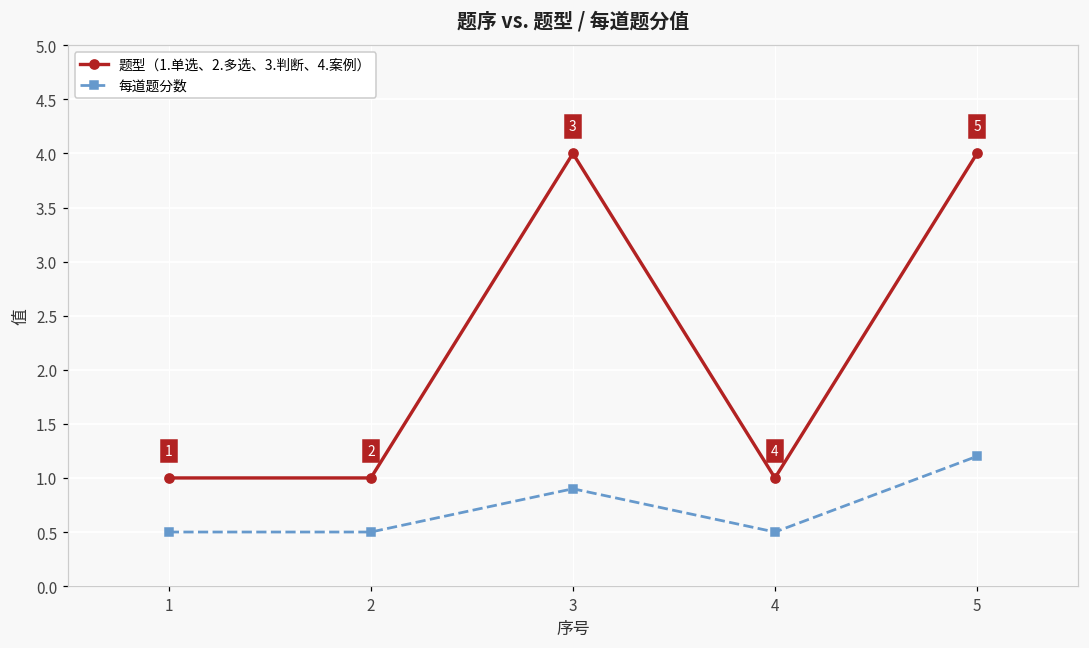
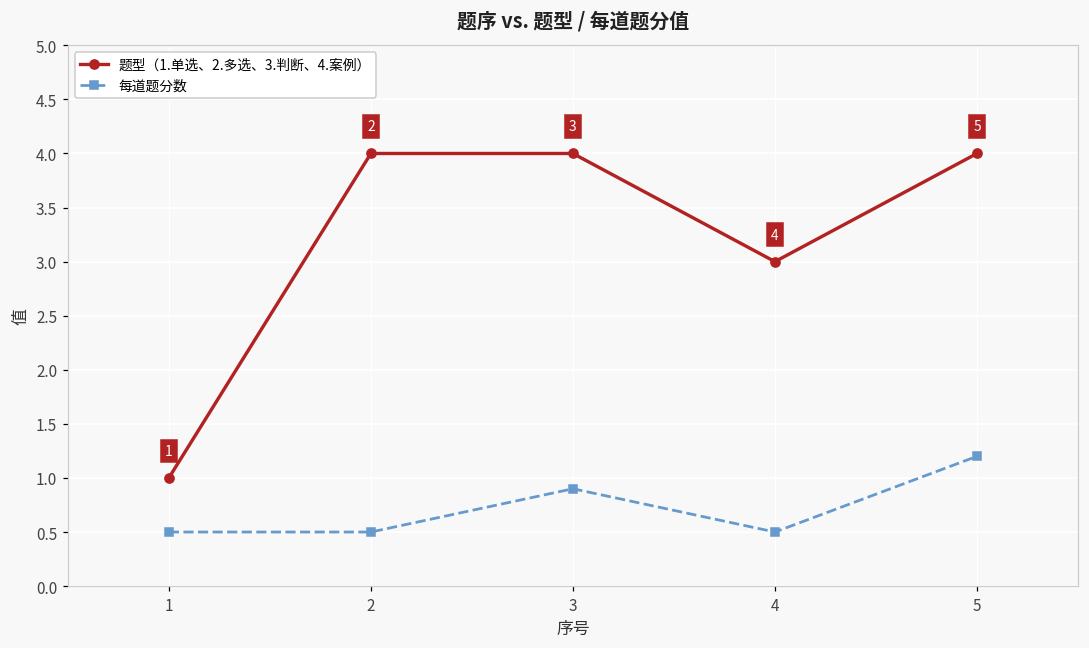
题型（1.单选、2.多选、3.判断、4.案例）, 2: 1 -> 4
题型（1.单选、2.多选、3.判断、4.案例）, 4: 1 -> 3
